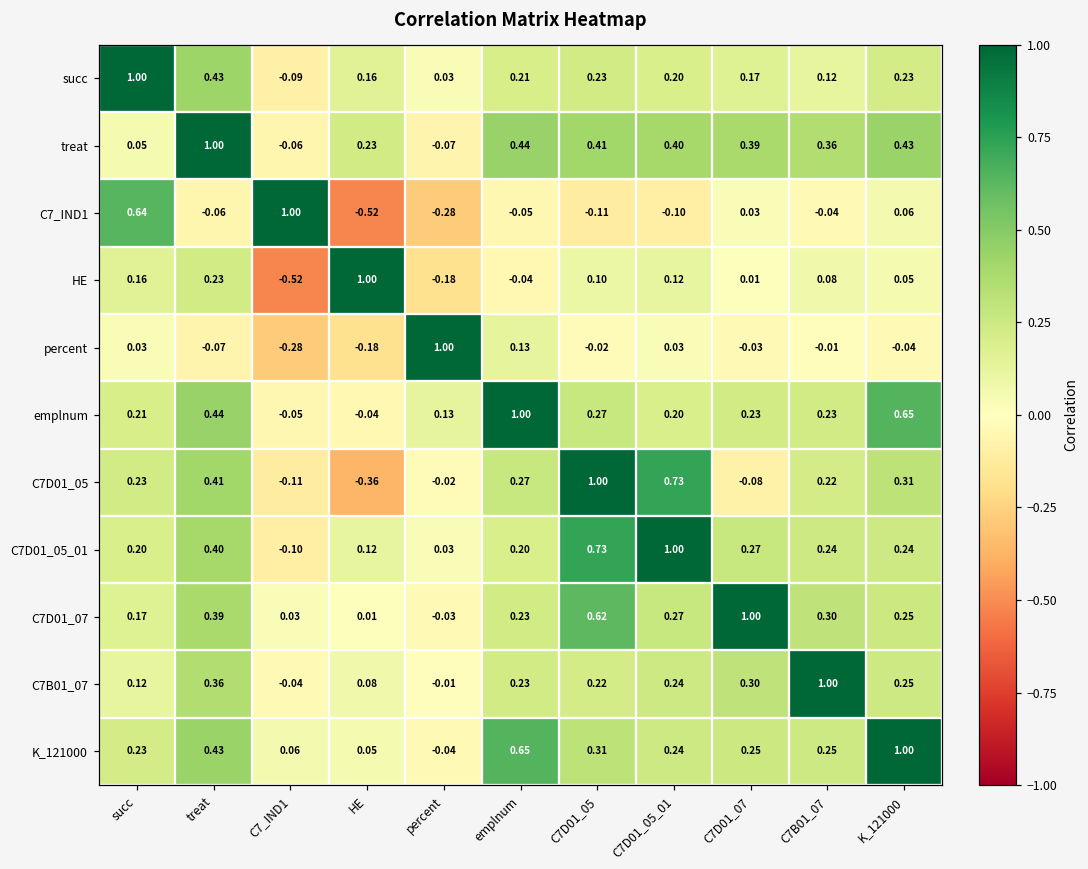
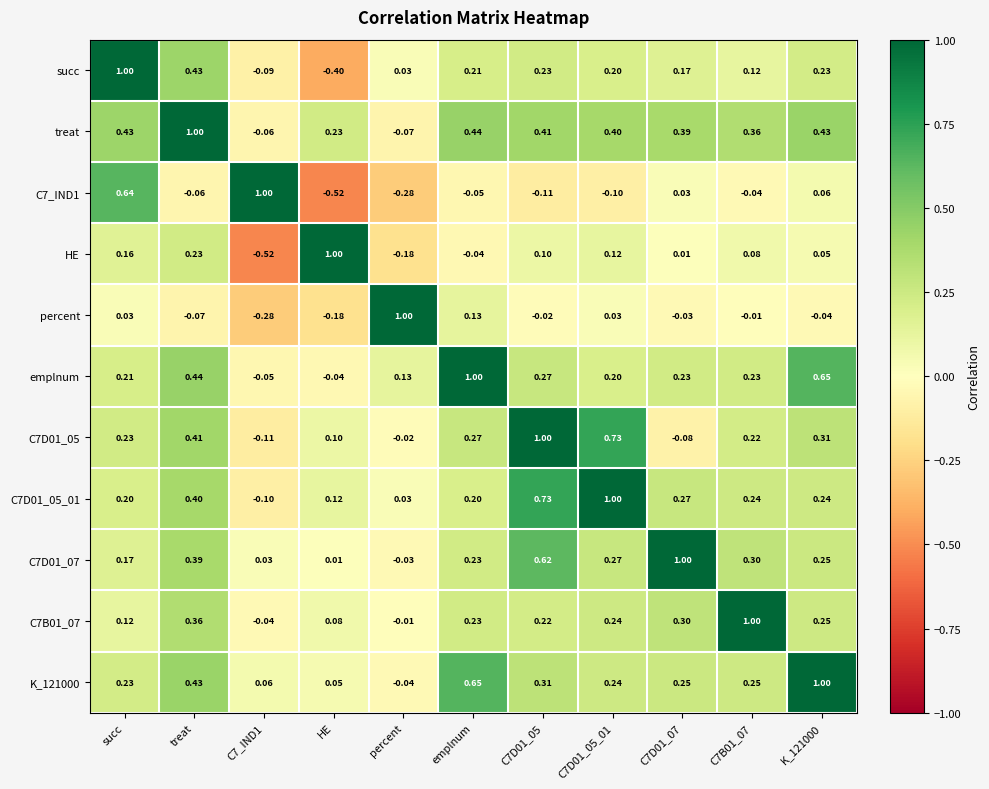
succ, HE: 0.16 -> -0.40
treat, succ: 0.05 -> 0.43
C7D01_05, HE: -0.36 -> 0.10
